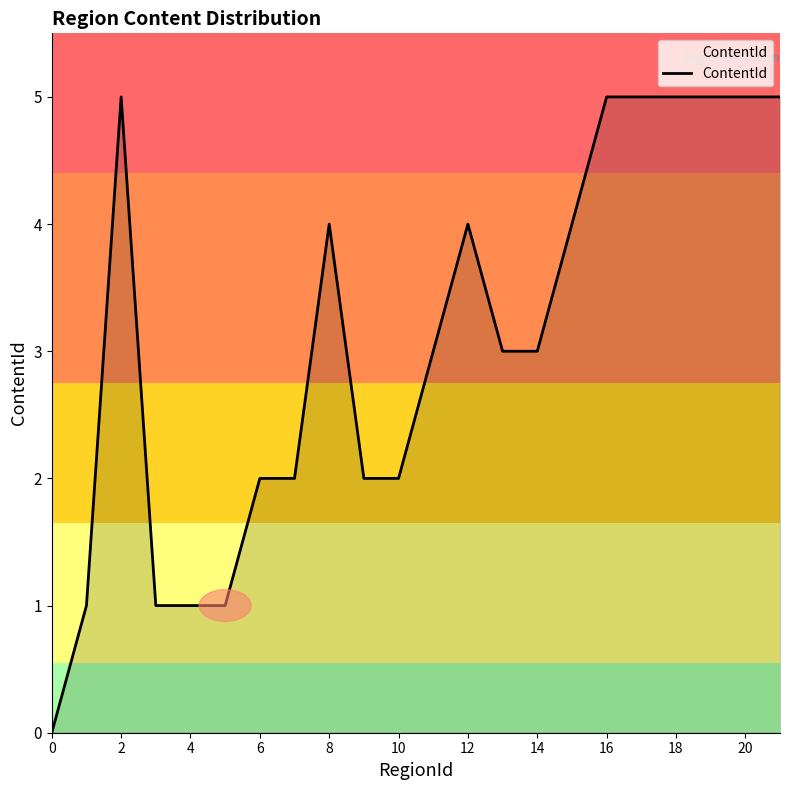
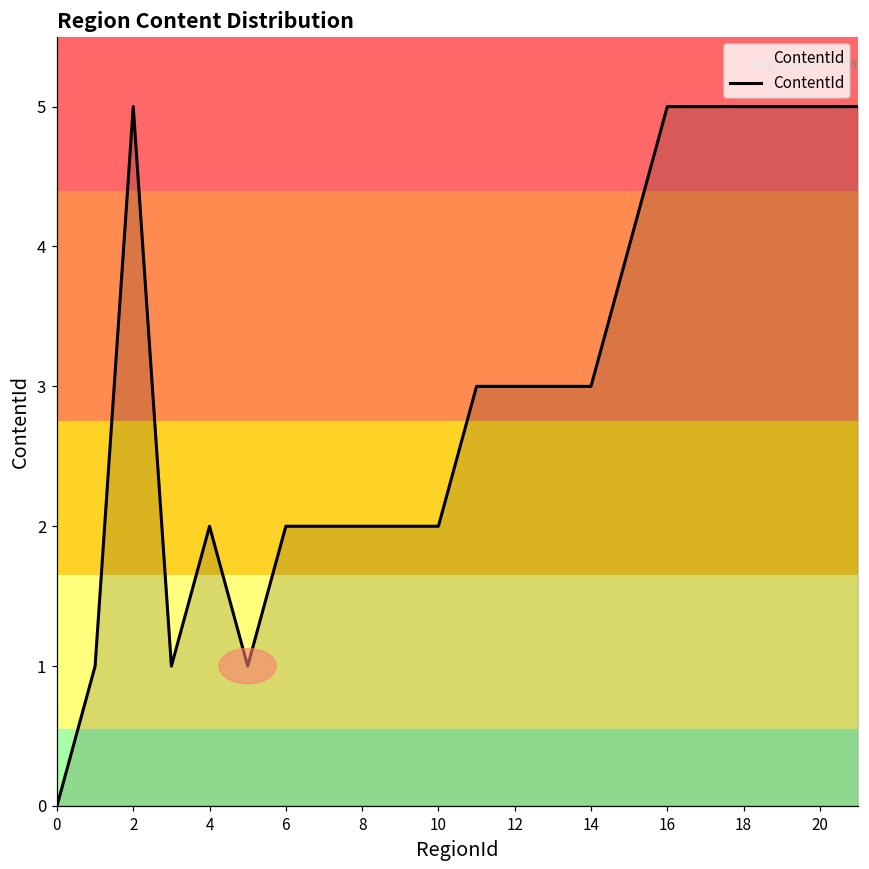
4: 1 -> 2
8: 4 -> 2
12: 4 -> 3
